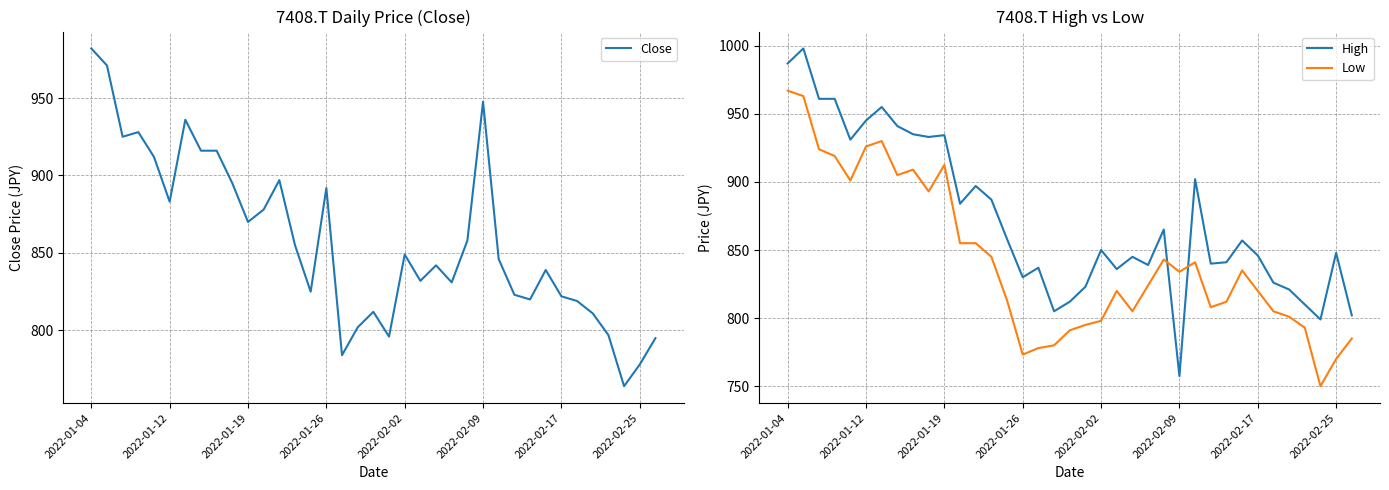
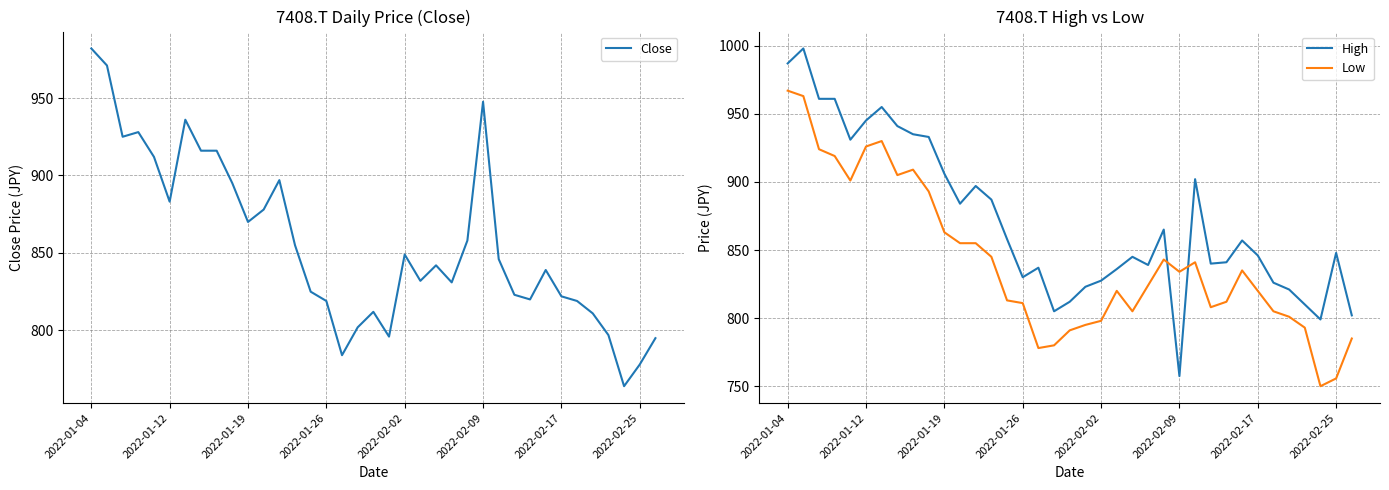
7408.T Daily Price (Close), 2022-01-26: 892 -> 819
7408.T High vs Low, High, 2022-01-19: 934 -> 906
7408.T High vs Low, Low, 2022-01-19: 913 -> 863
7408.T High vs Low, Low, 2022-01-26: 773 -> 811
7408.T High vs Low, High, 2022-02-02: 850 -> 828
7408.T High vs Low, Low, 2022-02-25: 770 -> 756
